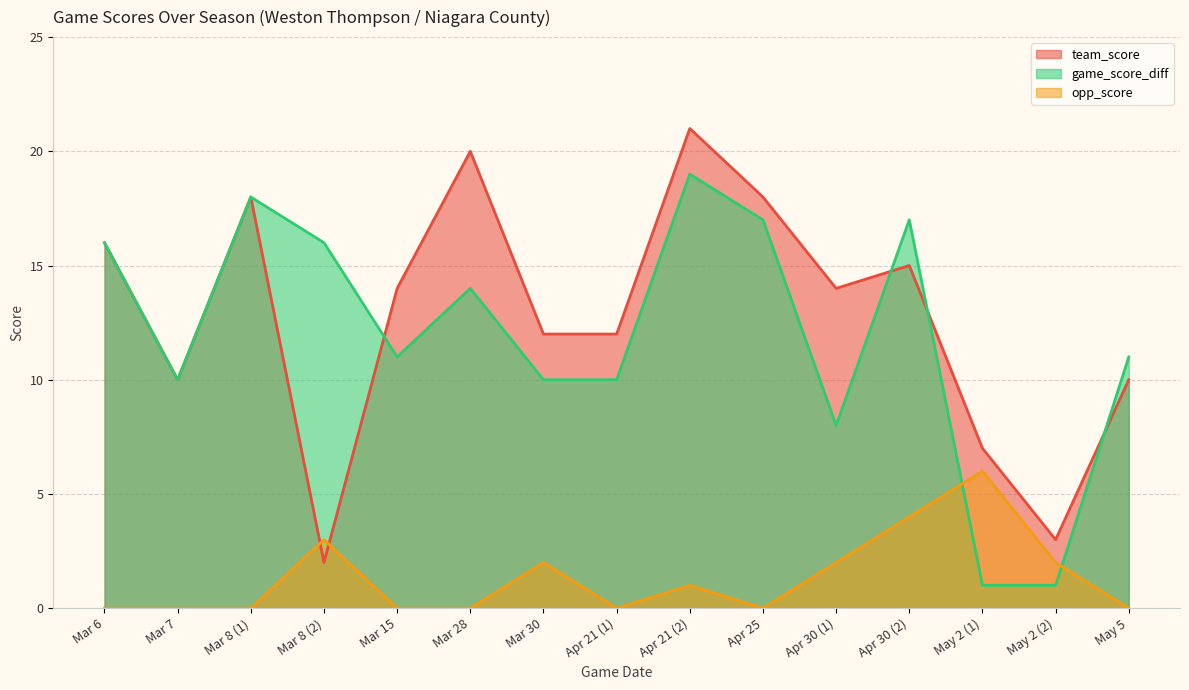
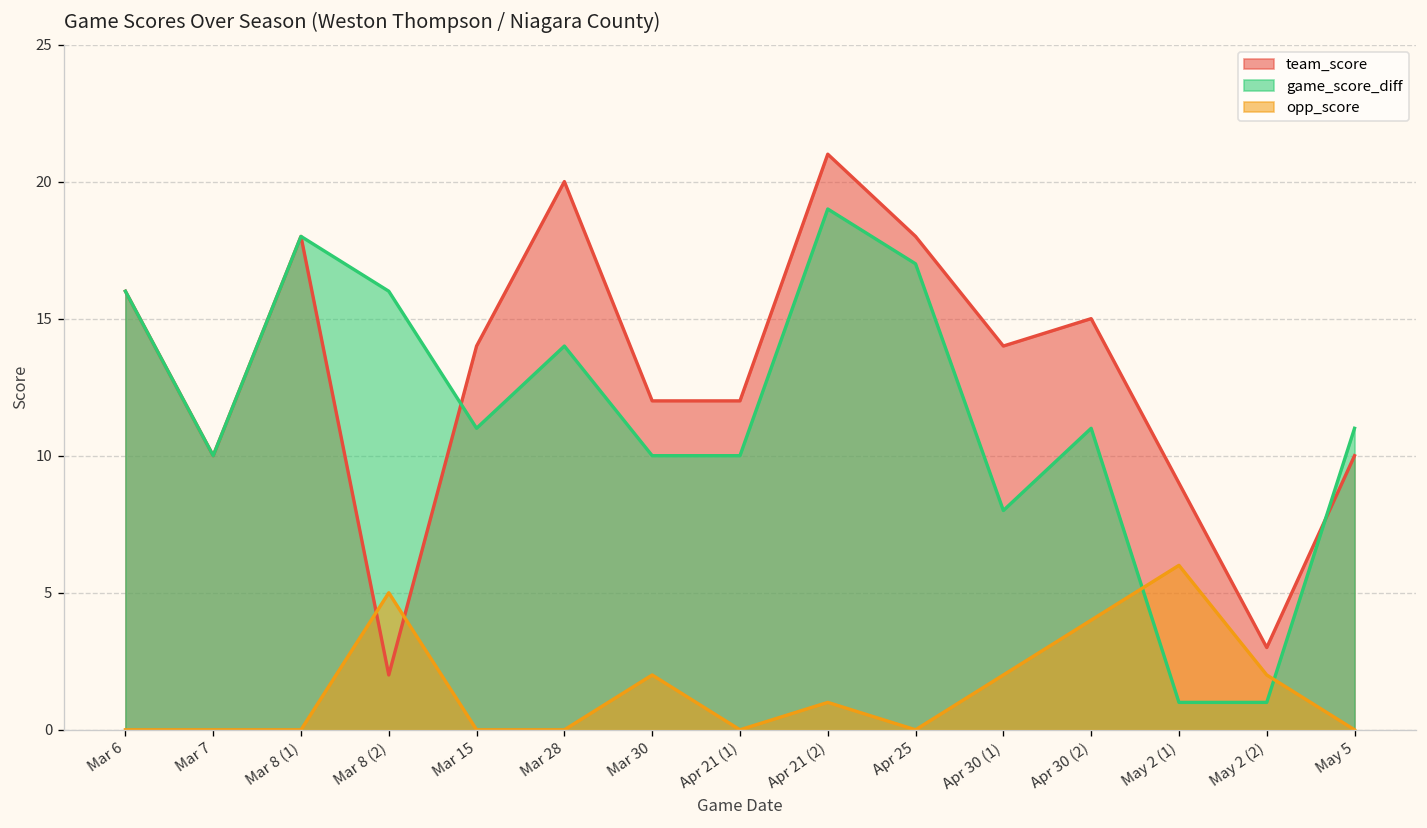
opp_score, Mar 8 (2): 3 -> 5
game_score_diff, Apr 30 (2): 17 -> 11
team_score, May 2 (1): 7 -> 9
